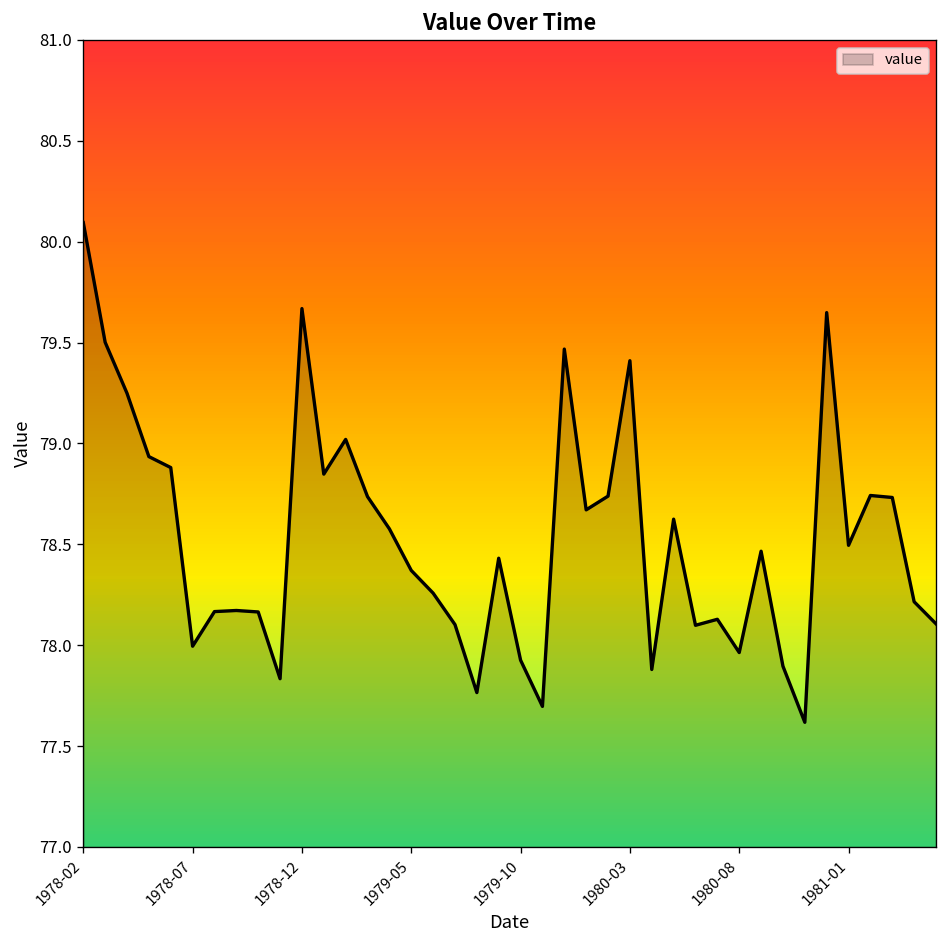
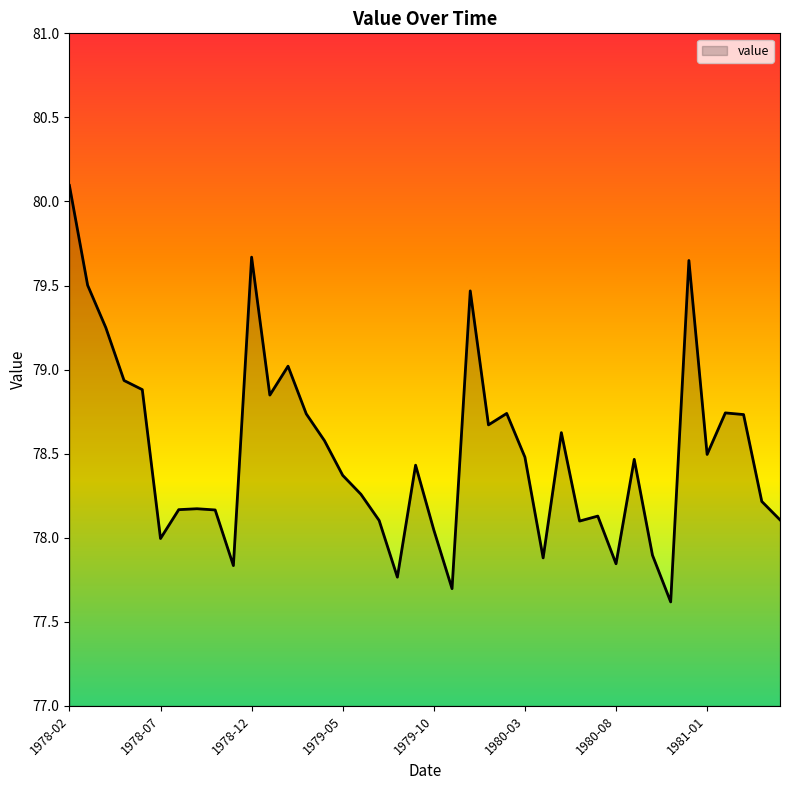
1979-10: 77.93 -> 78.05
1980-03: 79.41 -> 78.48
1980-08: 77.96 -> 77.85
